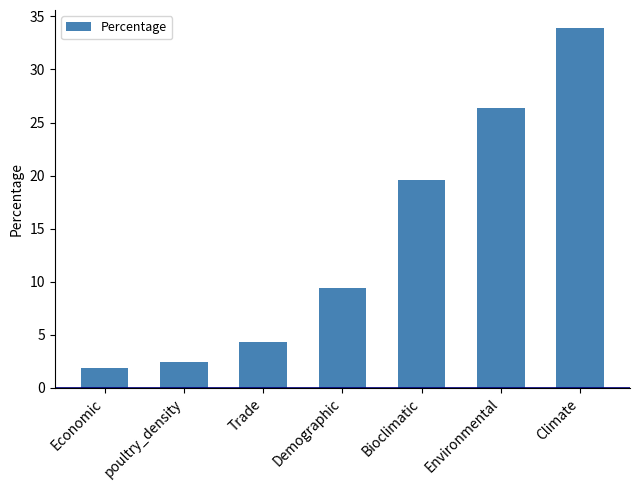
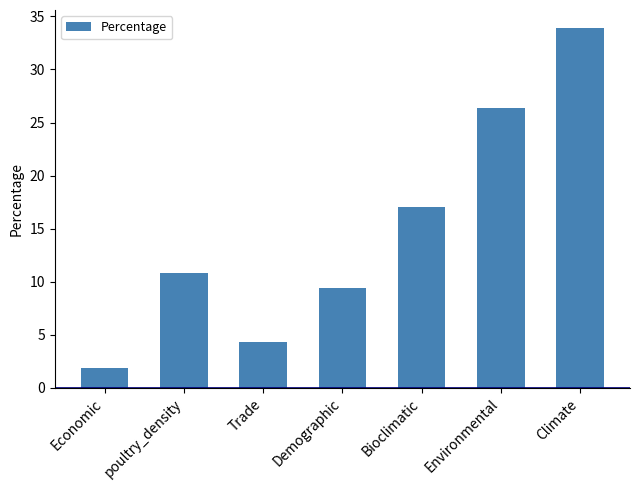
poultry_density: 2.4 -> 10.9
Bioclimatic: 19.6 -> 17.0
